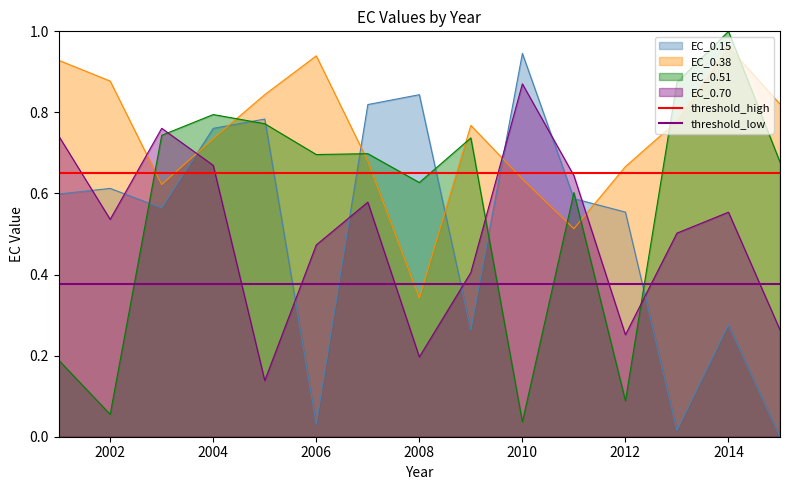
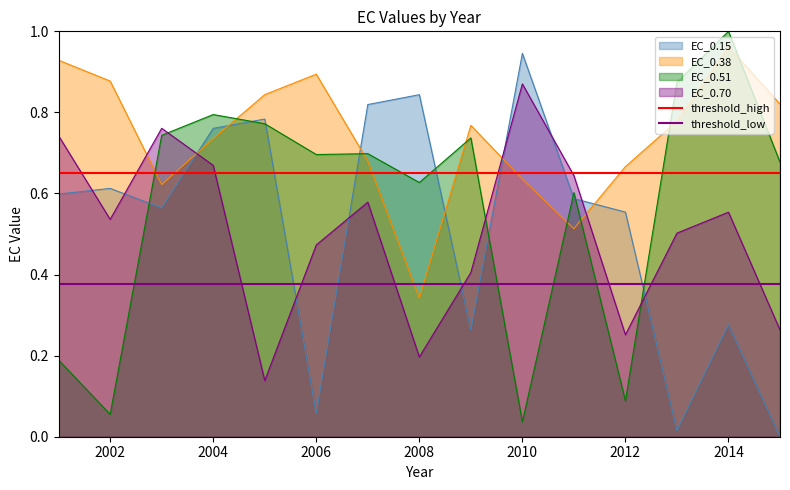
EC_0.15, 2006: 0.03 -> 0.06
EC_0.38, 2006: 0.94 -> 0.89
